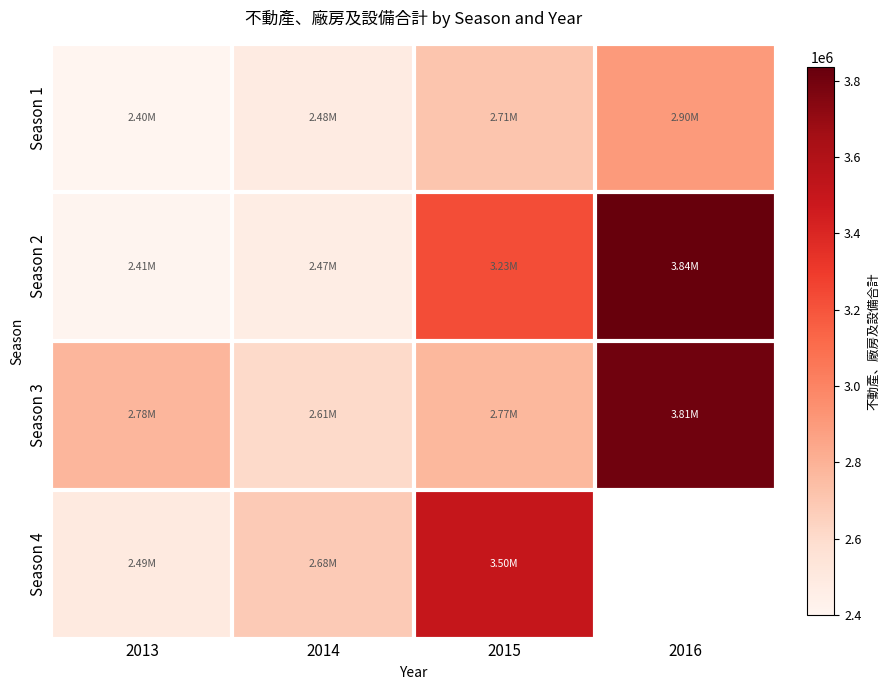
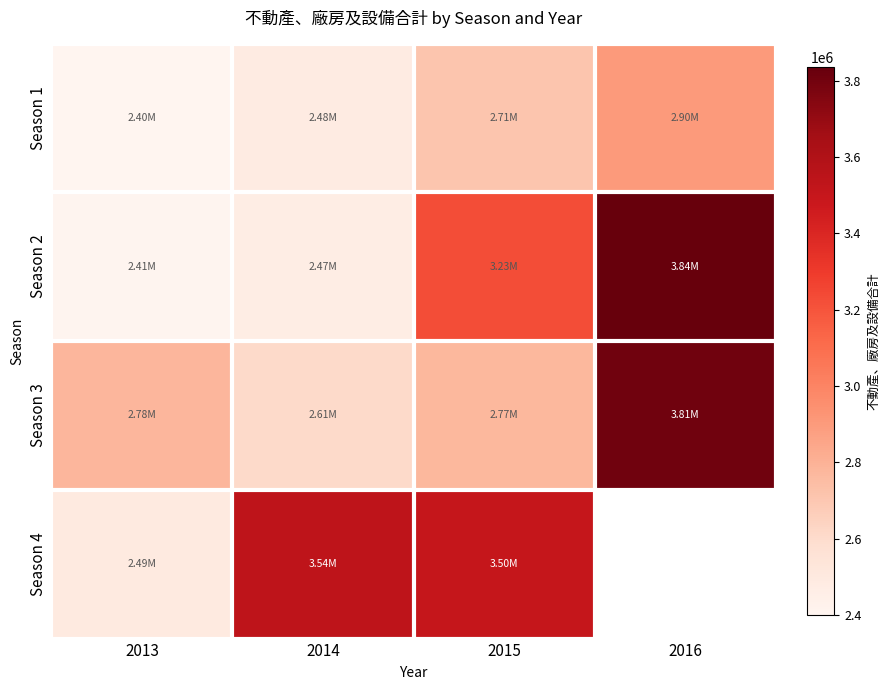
Season 4, 2014: 2.68M -> 3.54M
